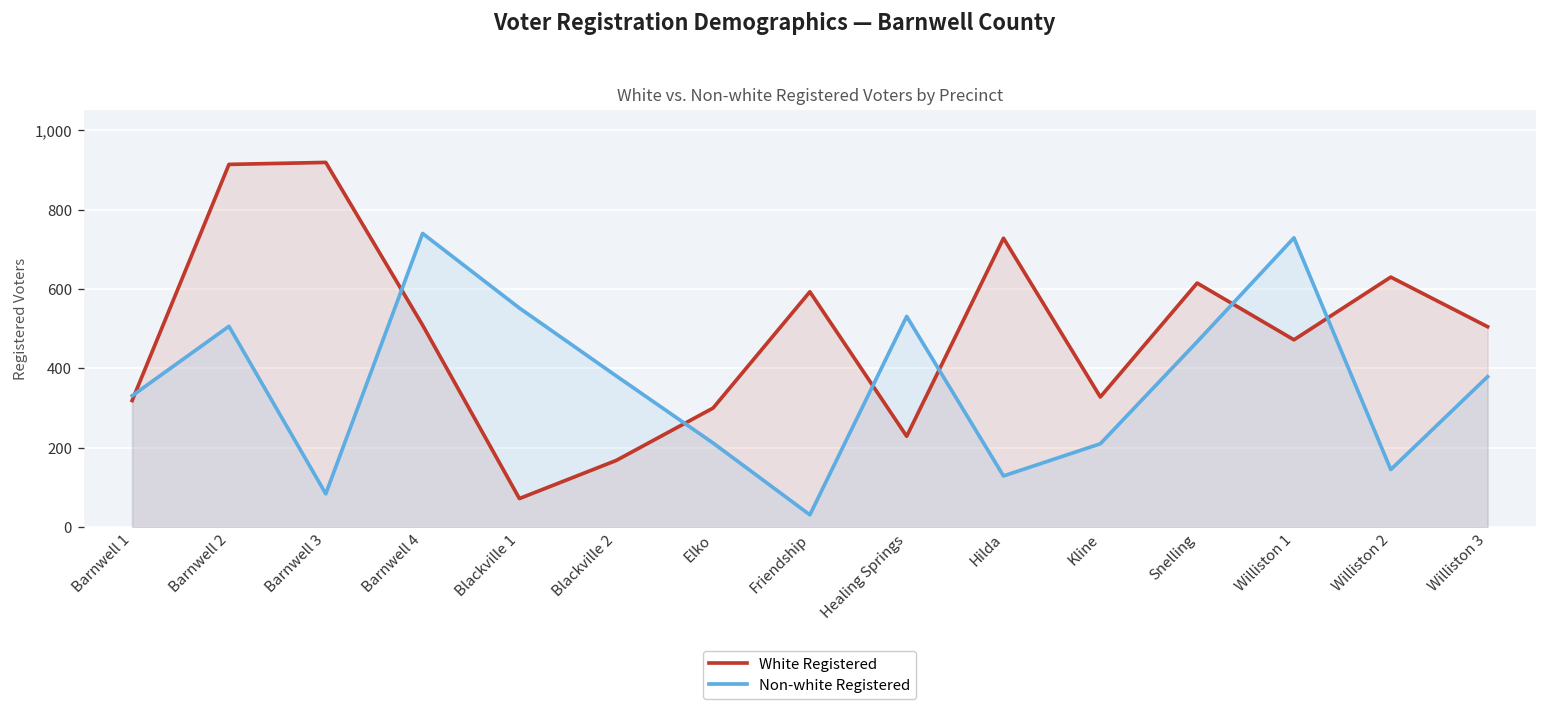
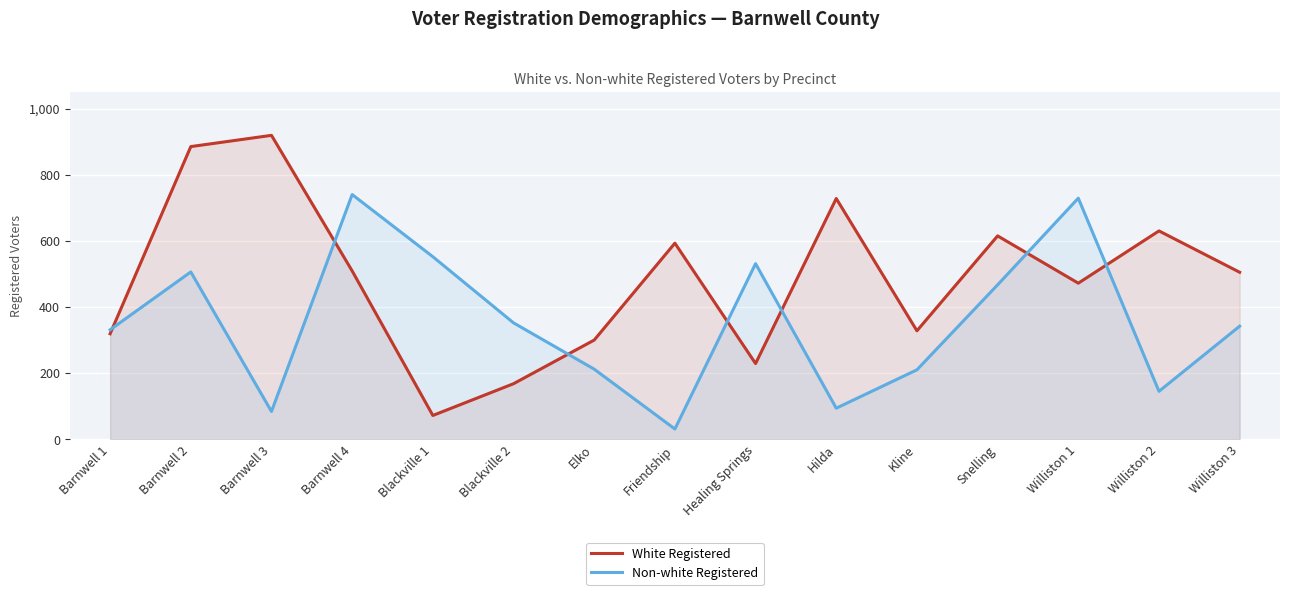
White Registered, Barnwell 2: 910 -> 890
Non-white Registered, Blackville 2: 380 -> 350
Non-white Registered, Hilda: 130 -> 90
Non-white Registered, Williston 3: 380 -> 340
